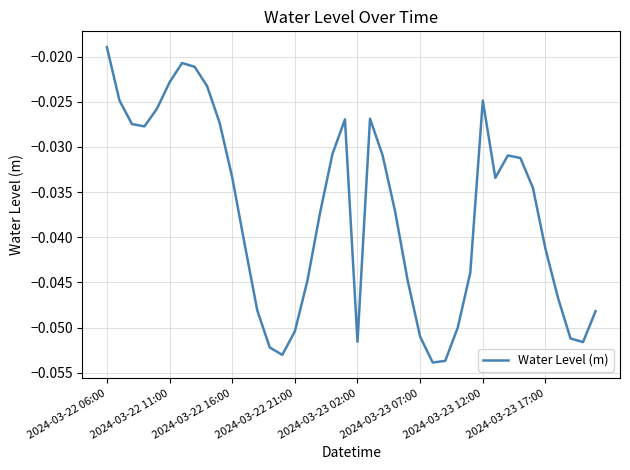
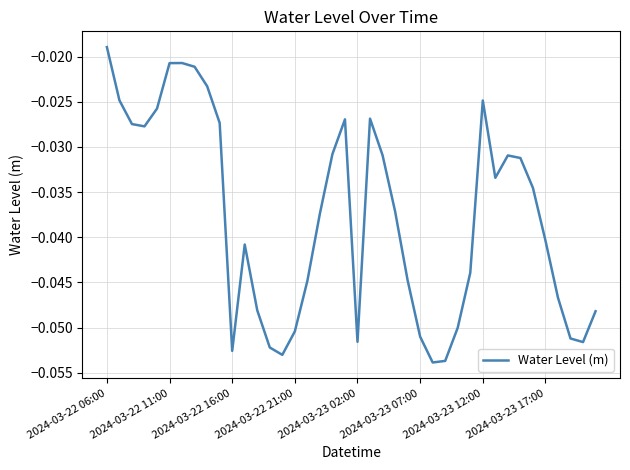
2024-03-22 11:00: -0.023 -> -0.021
2024-03-22 16:00: -0.033 -> -0.053
2024-03-23 17:00: -0.041 -> -0.040
